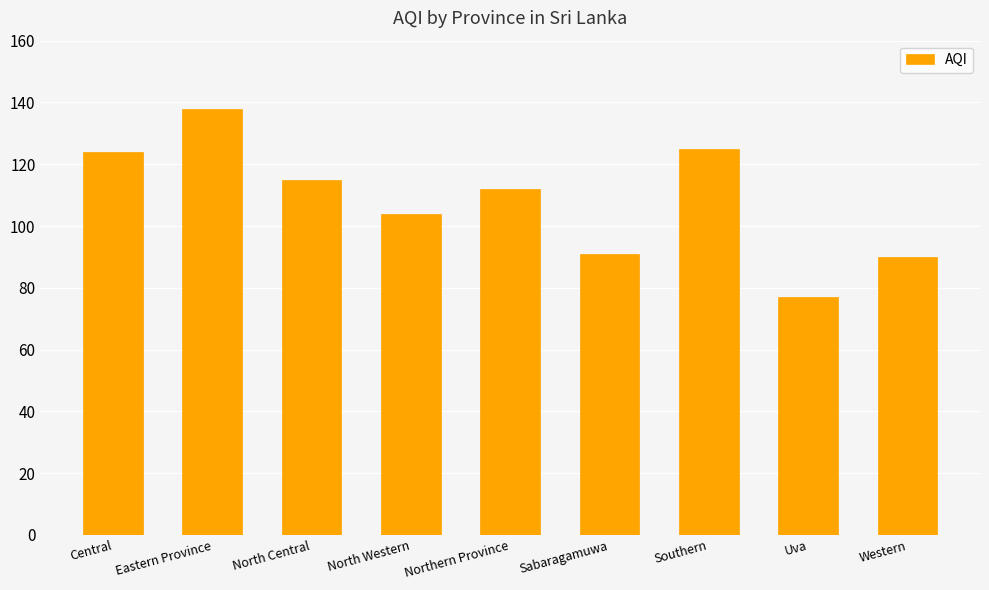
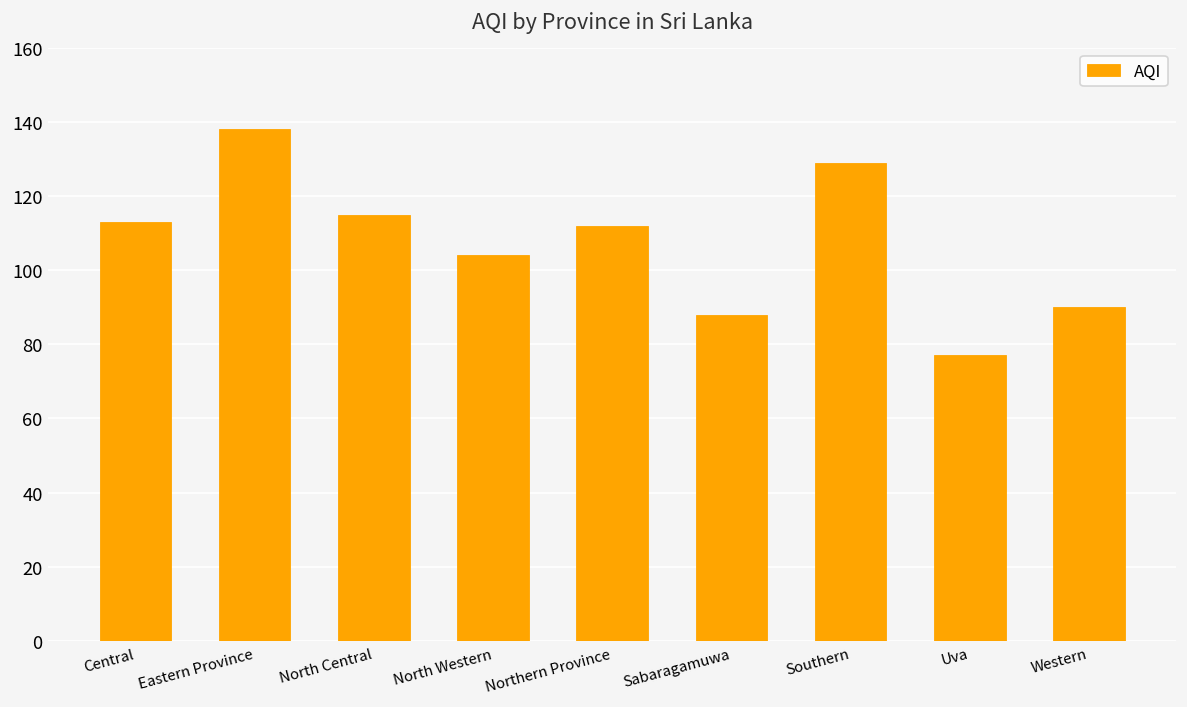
Central: 124 -> 113
Sabaragamuwa: 91 -> 88
Southern: 125 -> 129
